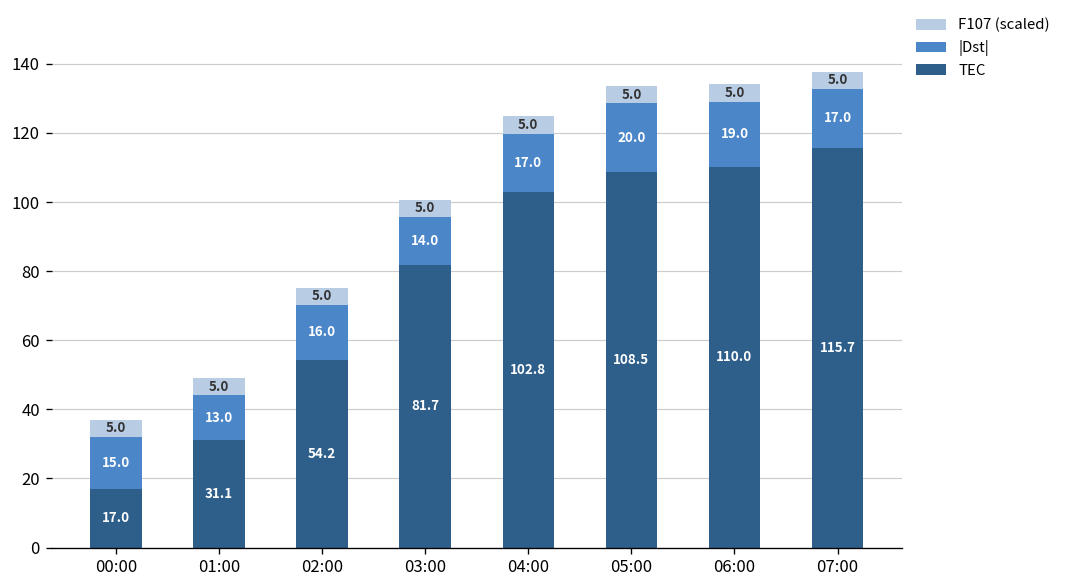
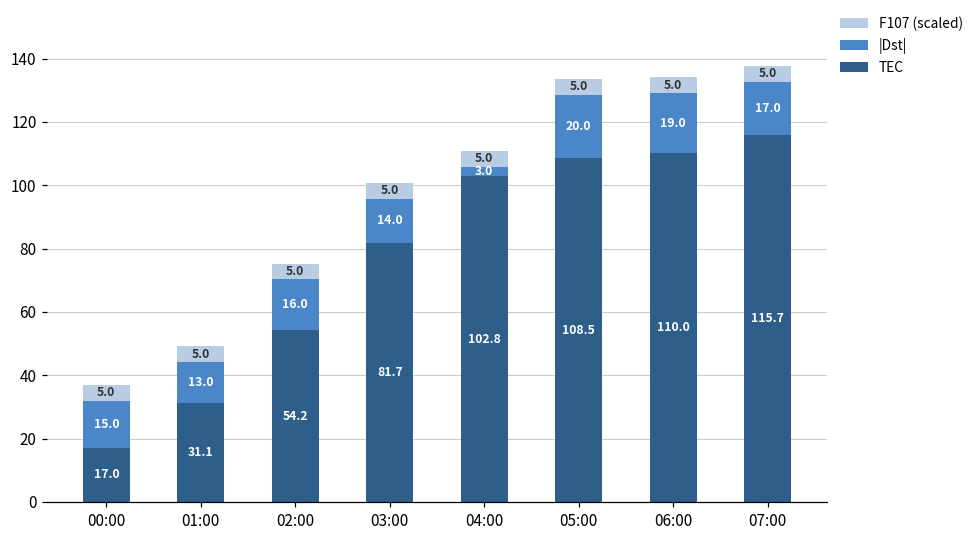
|Dst|, 04:00: 17.0 -> 3.0
